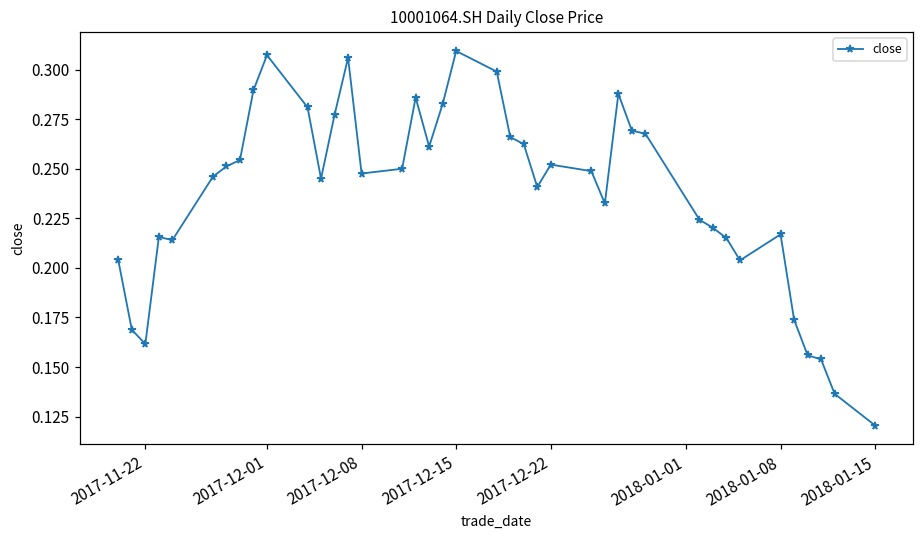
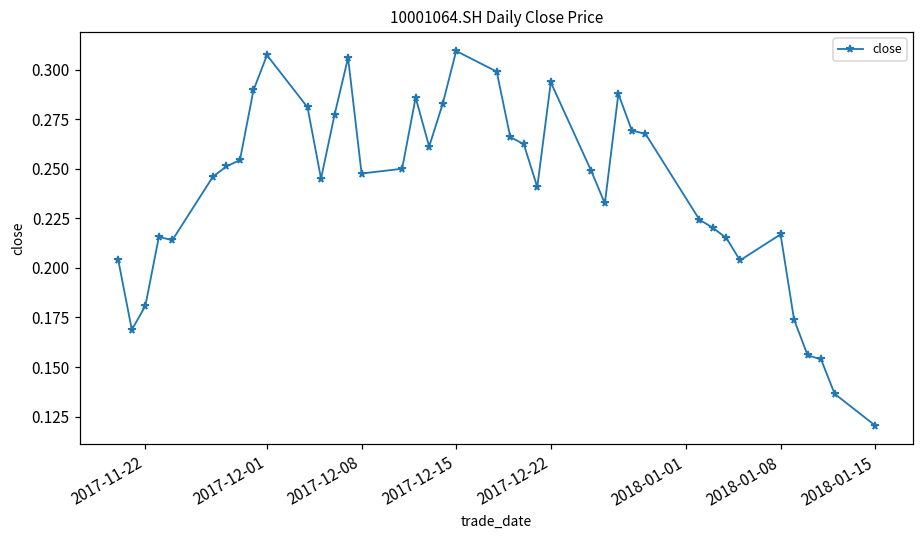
2017-11-22: 0.162 -> 0.181
2017-12-22: 0.252 -> 0.294
